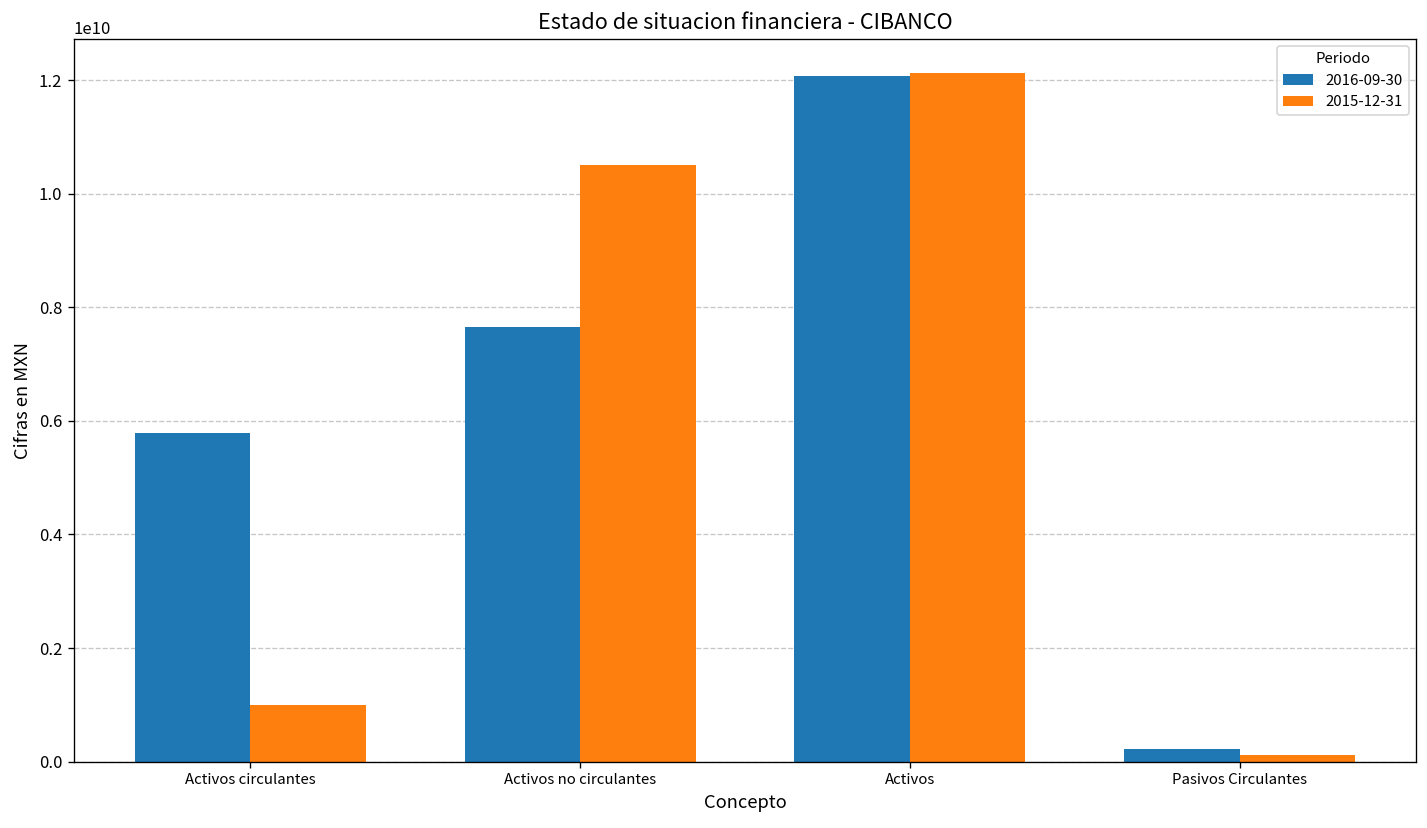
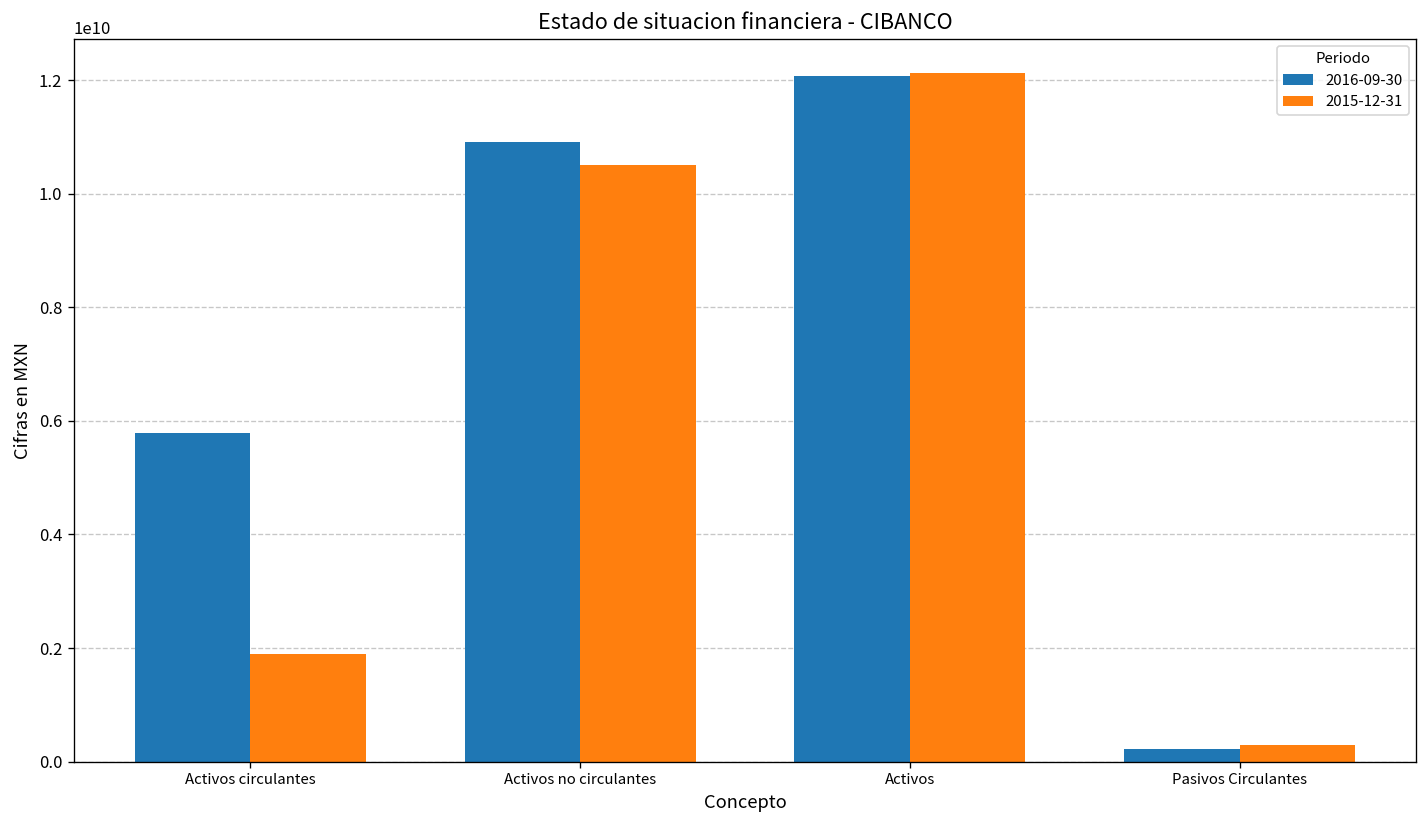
2015-12-31, Activos circulantes: 1000000000 -> 1900000000
2016-09-30, Activos no circulantes: 7600000000 -> 10900000000
2015-12-31, Pasivos Circulantes: 100000000 -> 300000000
